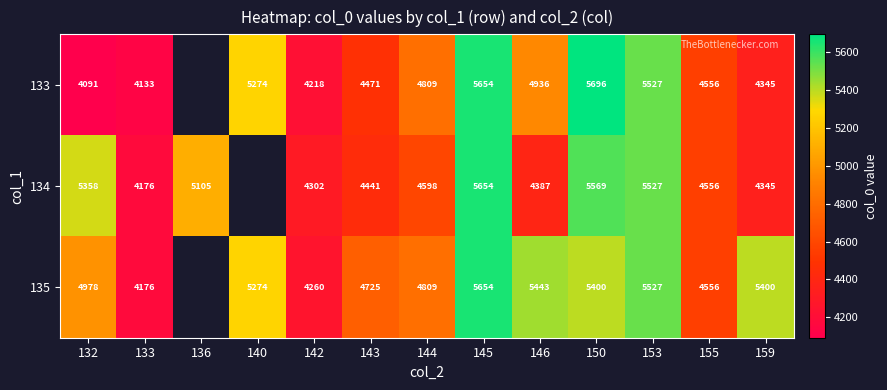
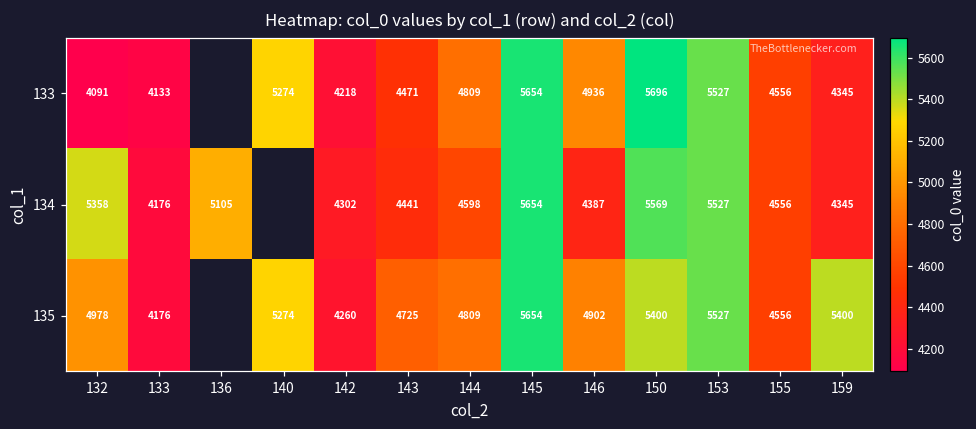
135, 146: 5443 -> 4902
